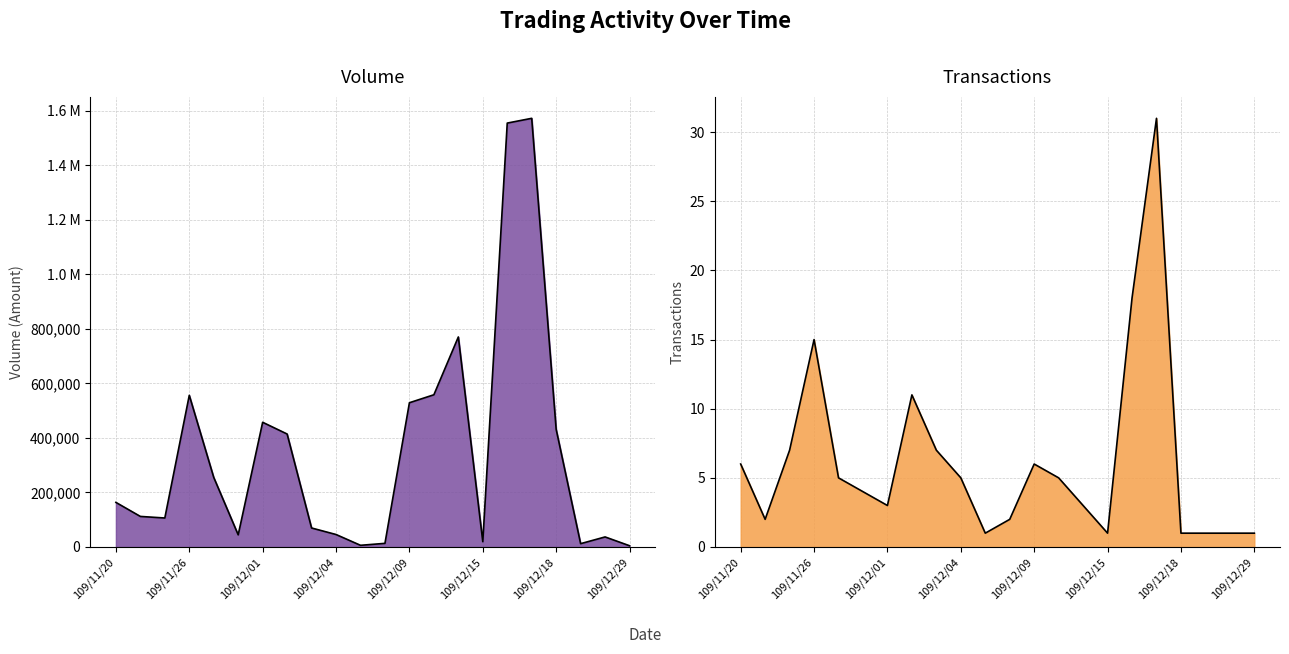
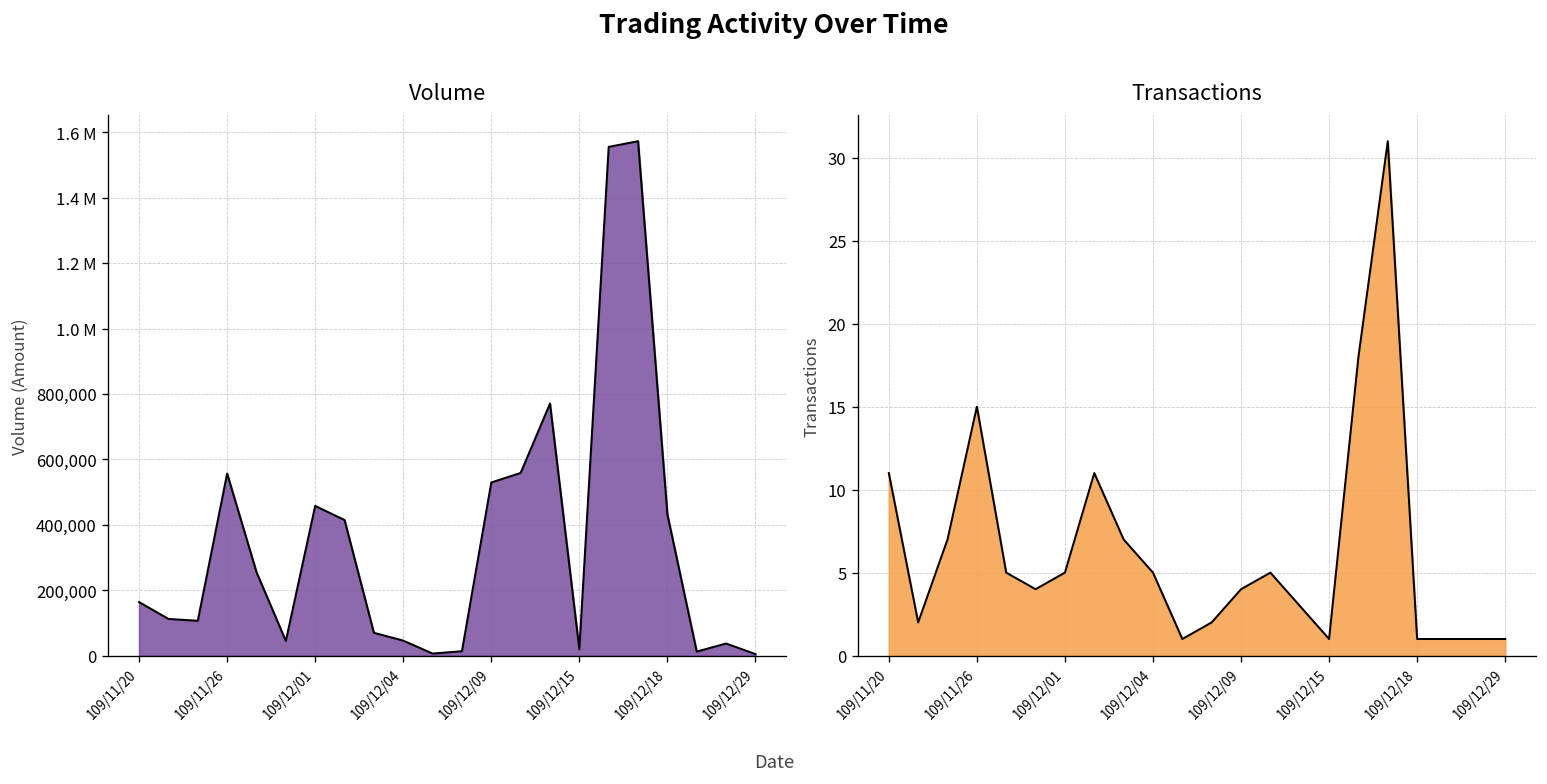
Transactions, 109/11/20: 6 -> 11
Transactions, 109/12/01: 3 -> 5
Transactions, 109/12/09: 6 -> 4
